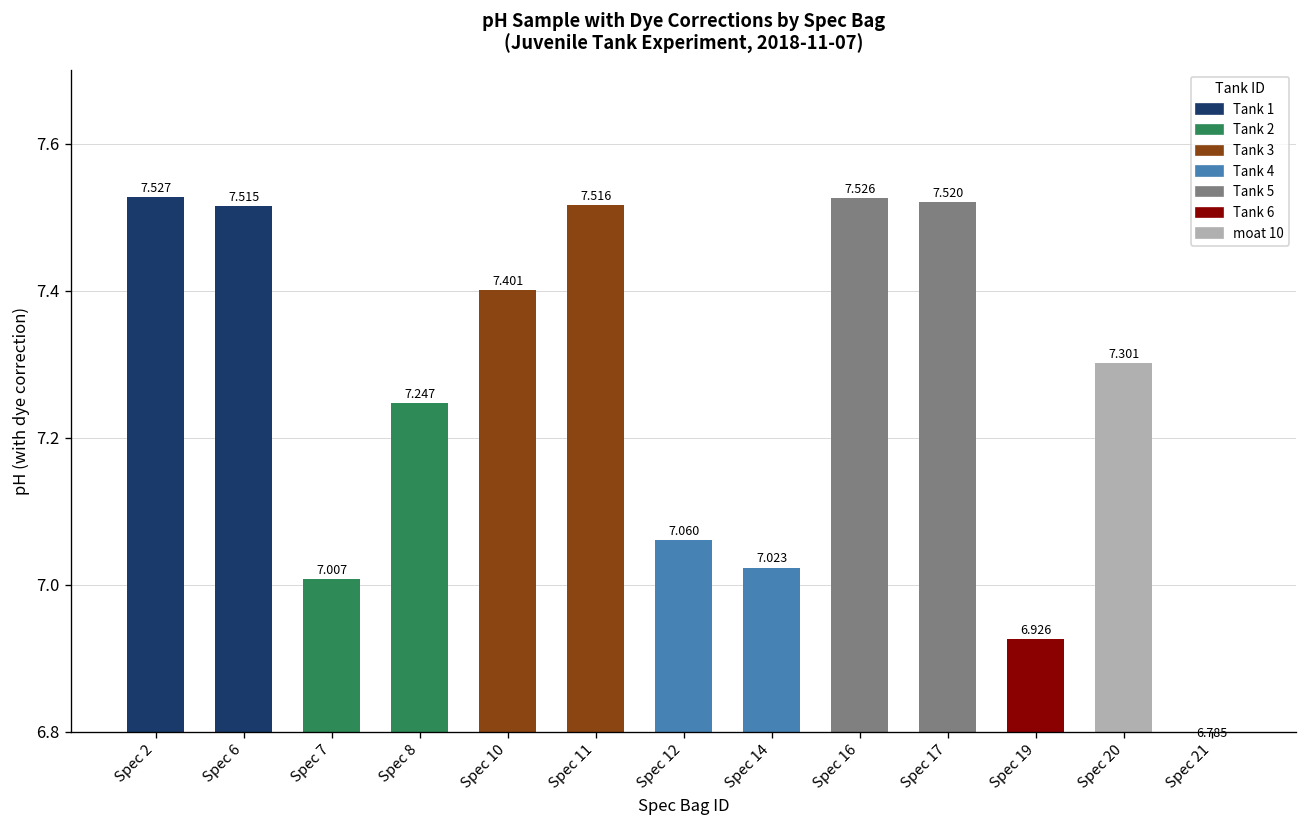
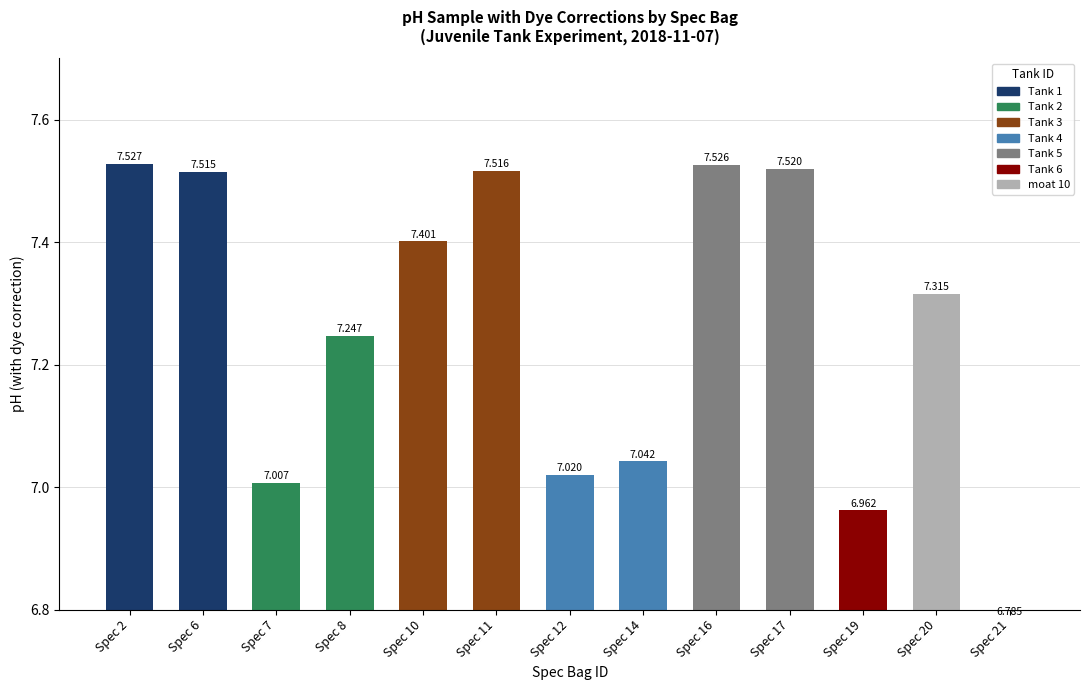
Spec 12: 7.060 -> 7.020
Spec 14: 7.023 -> 7.042
Spec 19: 6.926 -> 6.962
Spec 20: 7.301 -> 7.315
